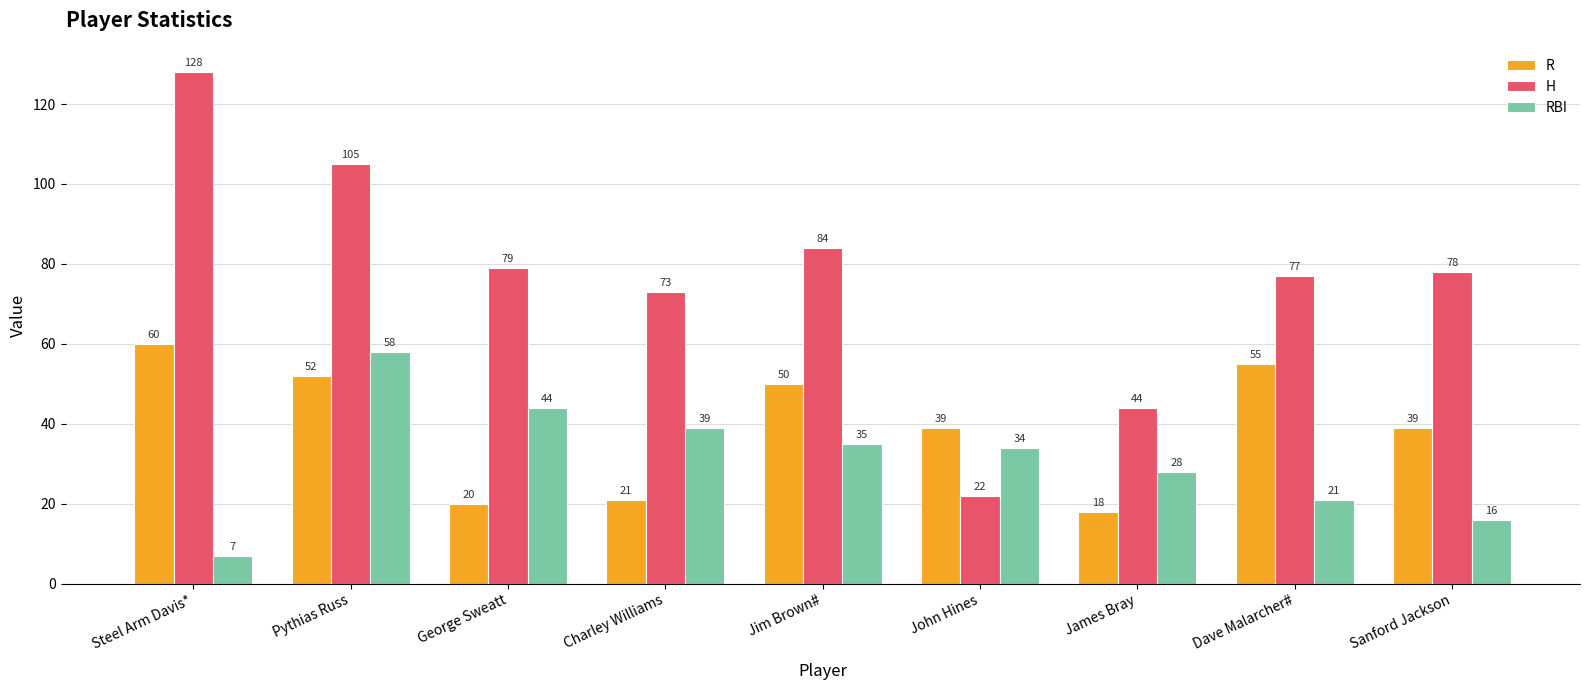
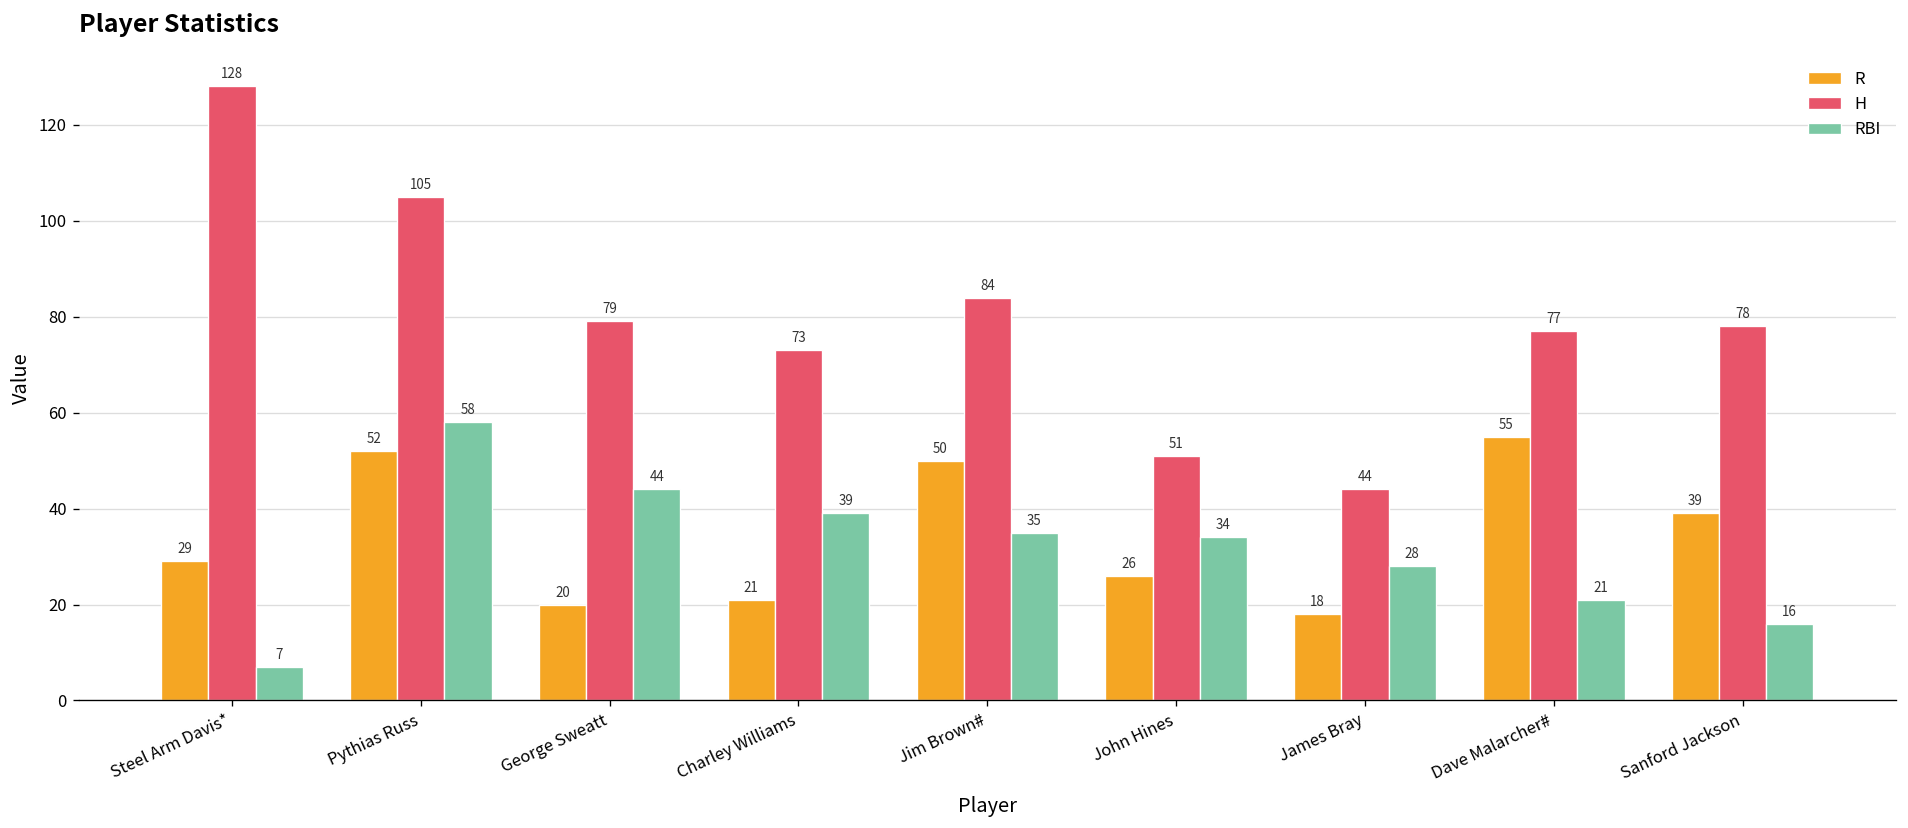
R, Steel Arm Davis*: 60 -> 29
R, John Hines: 39 -> 26
H, John Hines: 22 -> 51
